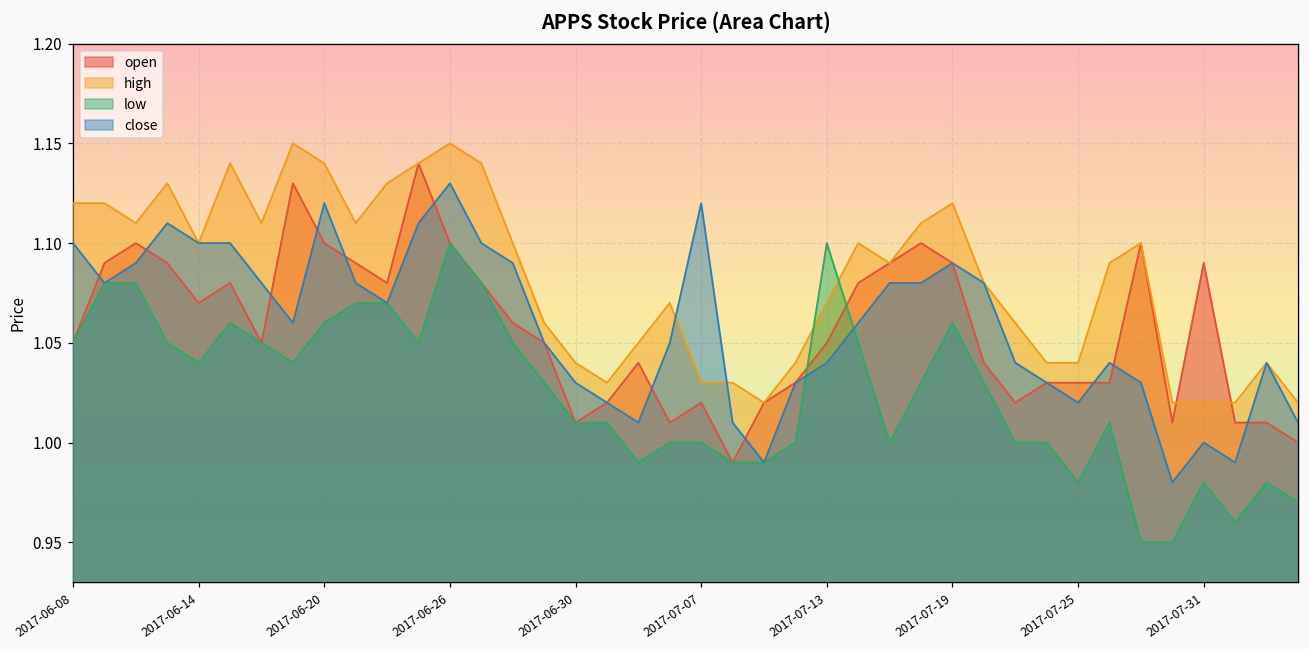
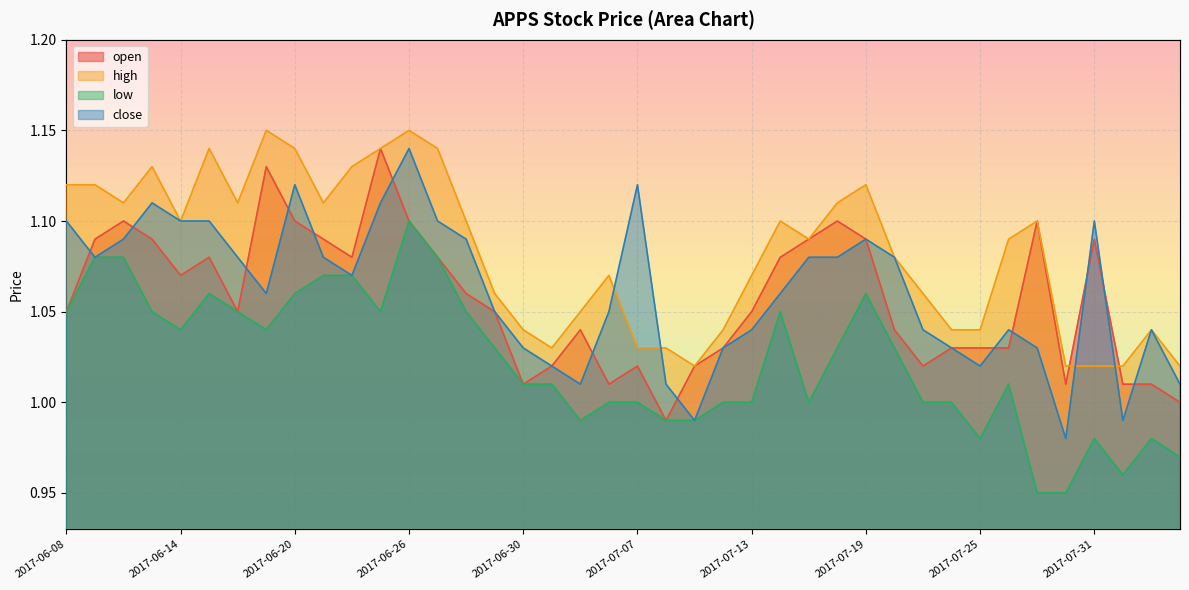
close, 2017-06-26: 1.13 -> 1.14
low, 2017-07-13: 1.1 -> 1.0
close, 2017-07-31: 1.0 -> 1.1
